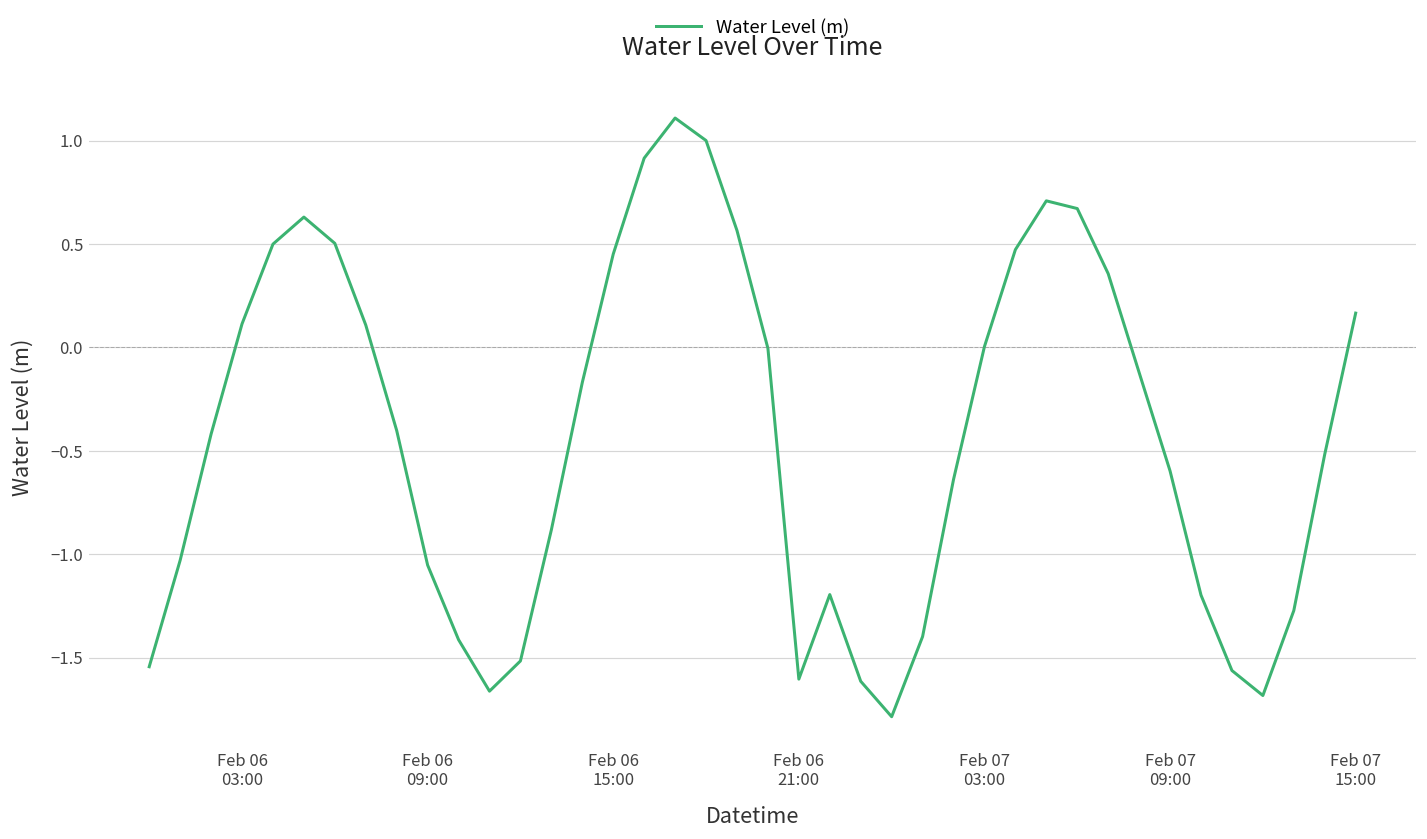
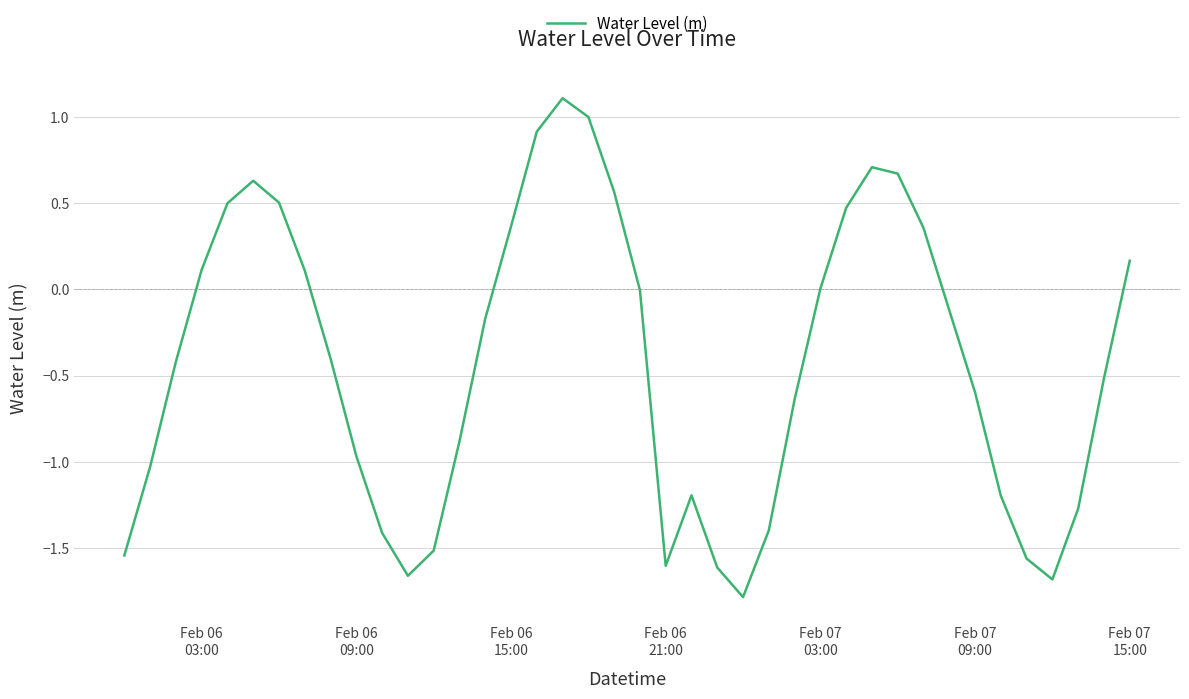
Feb 06 09:00: -1.05 -> -0.97
Feb 06 15:00: 0.45 -> 0.37
